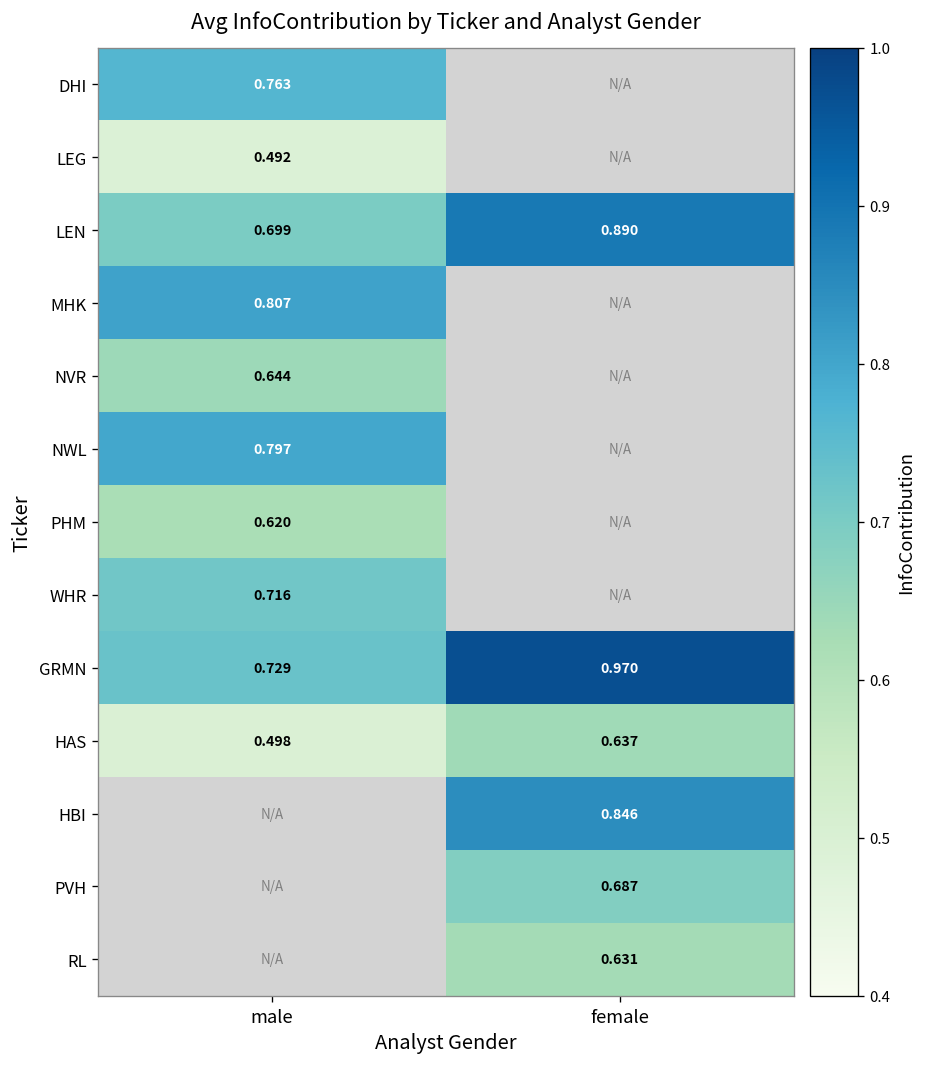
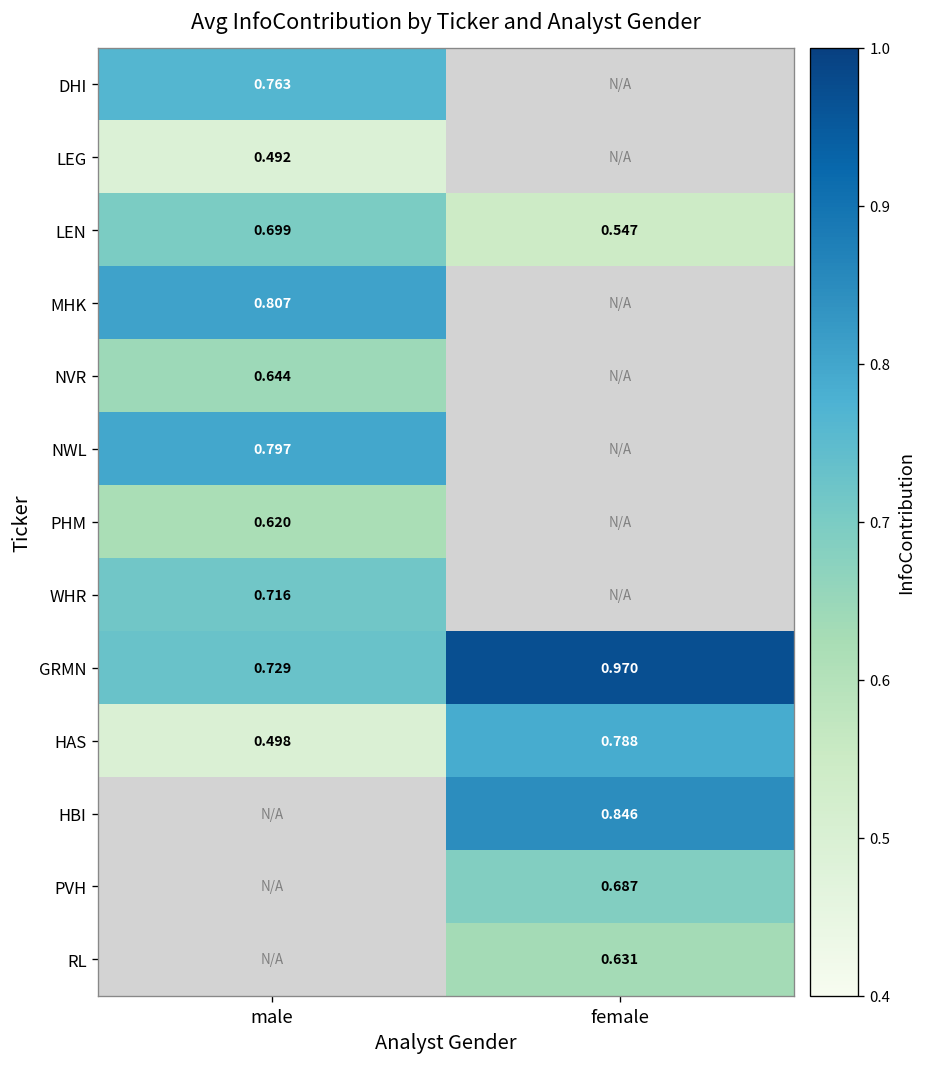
LEN, female: 0.890 -> 0.547
HAS, female: 0.637 -> 0.788
